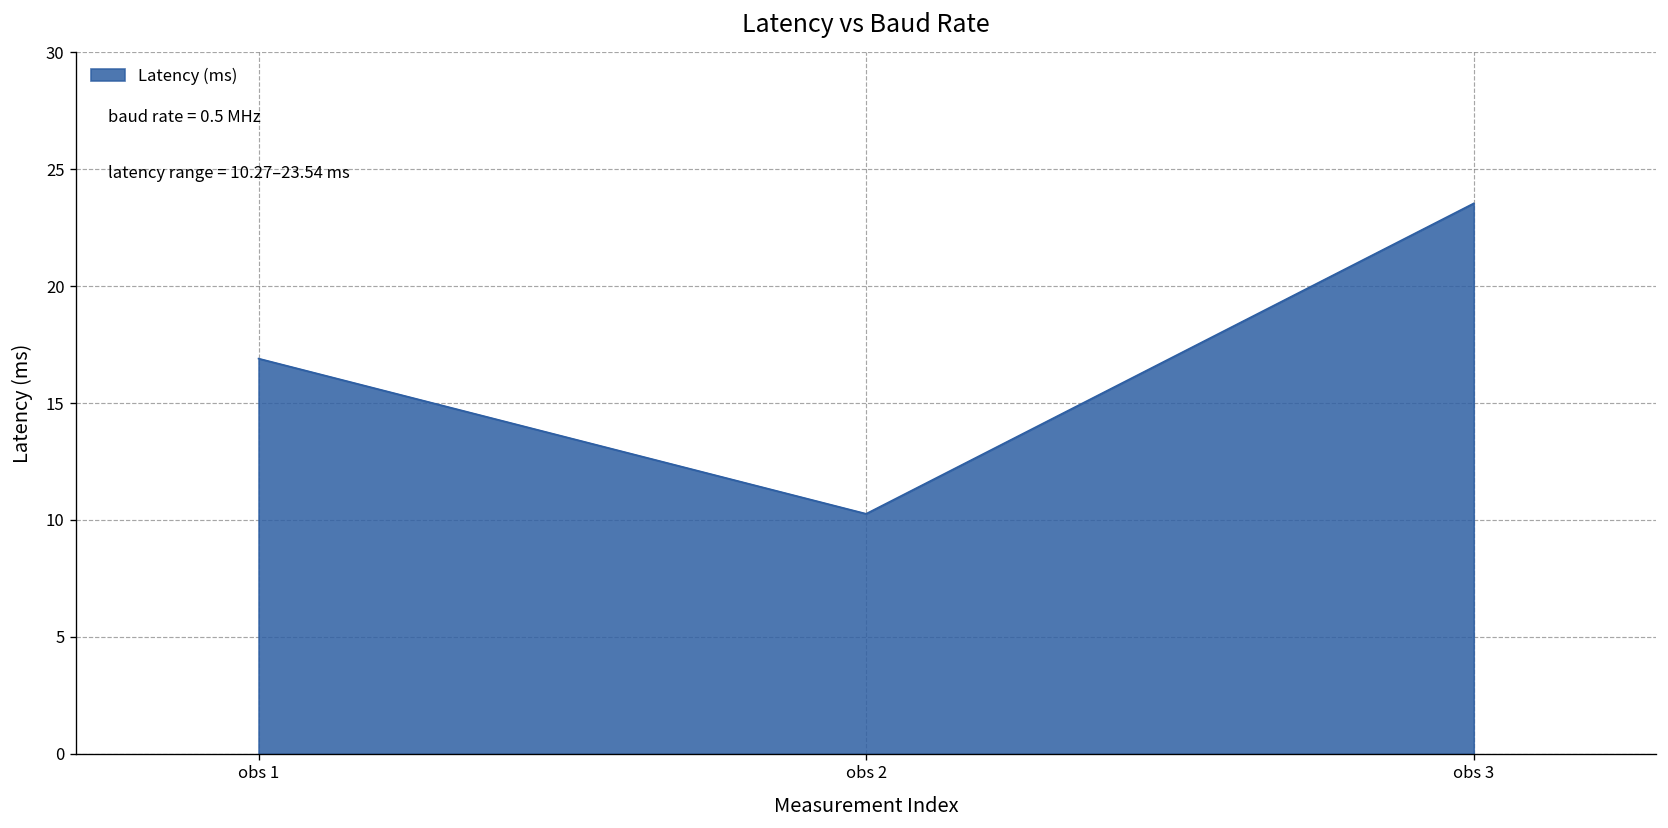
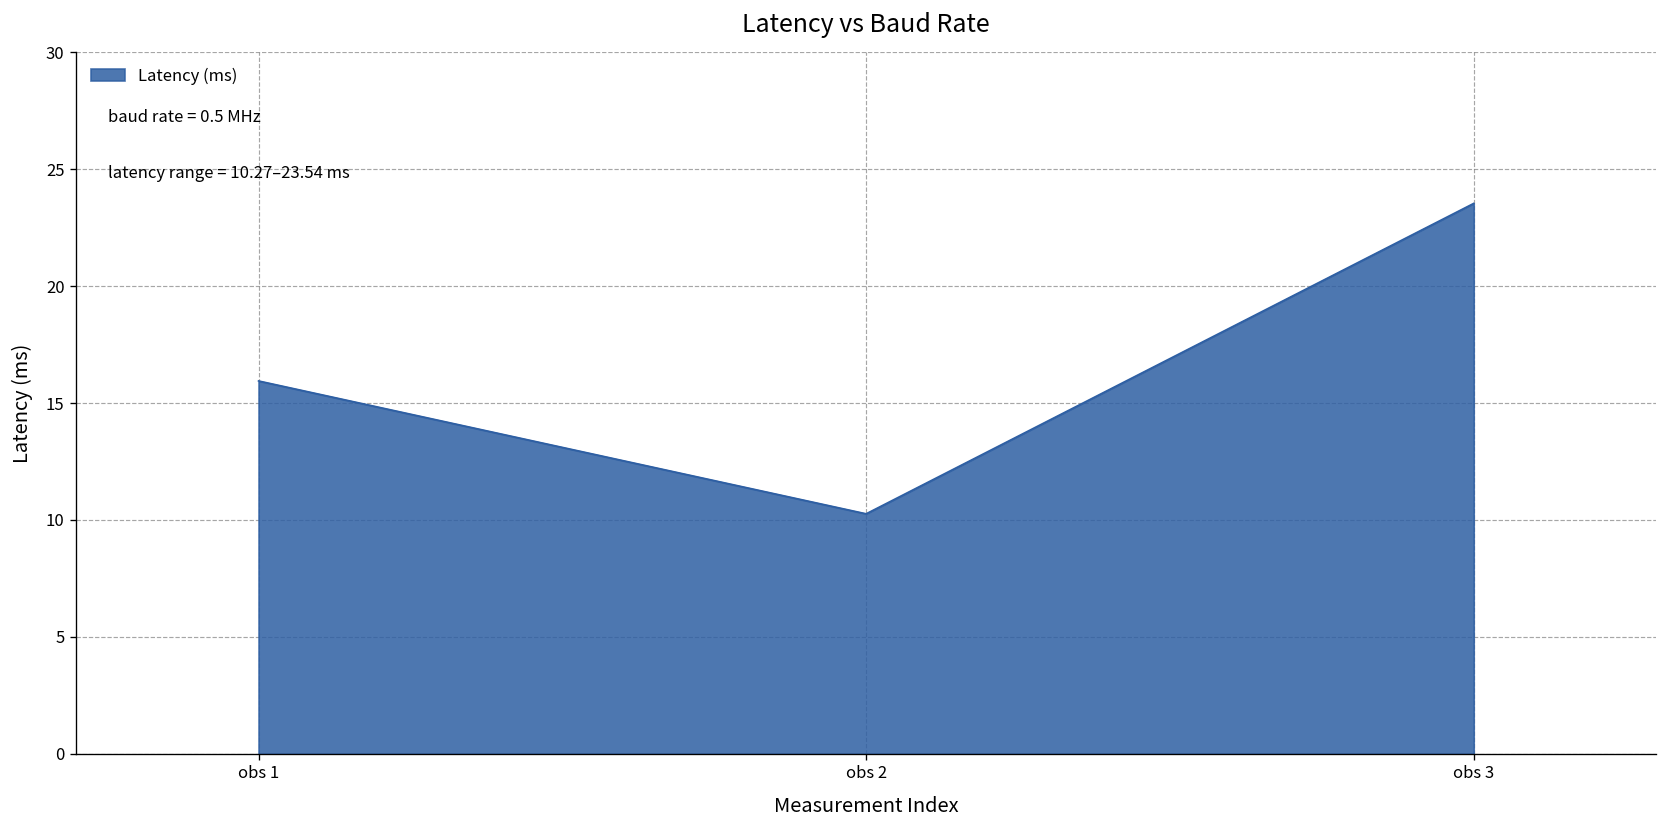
obs 1: 16.9 -> 15.9
